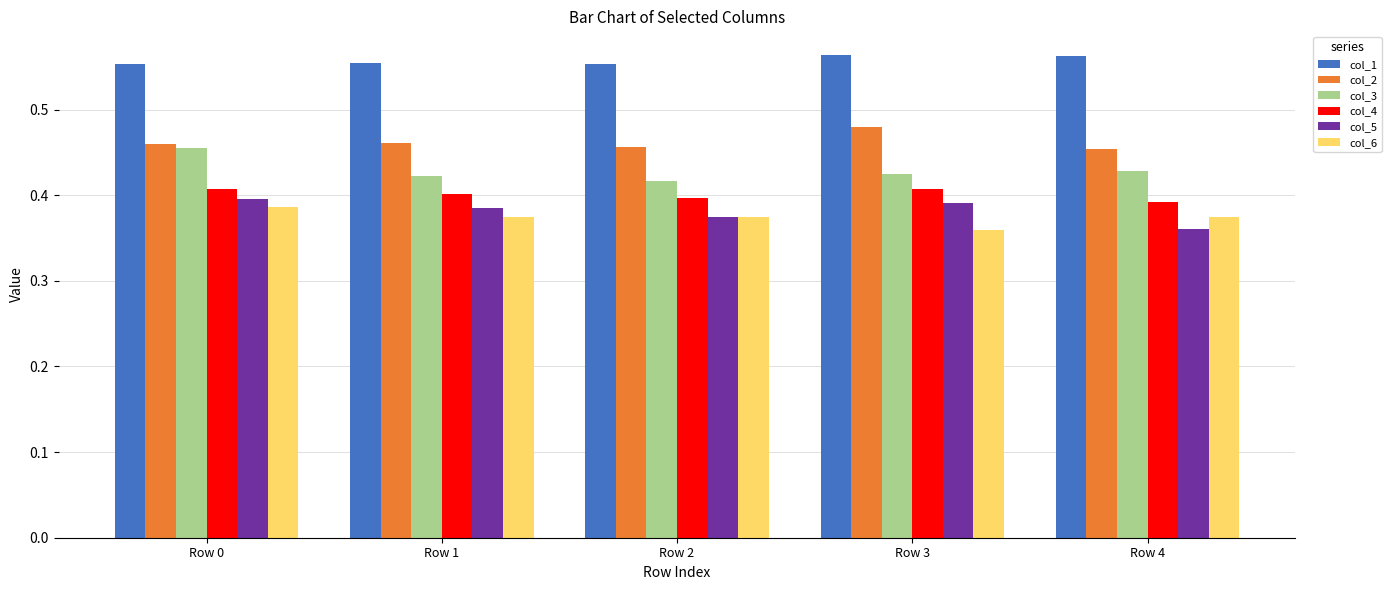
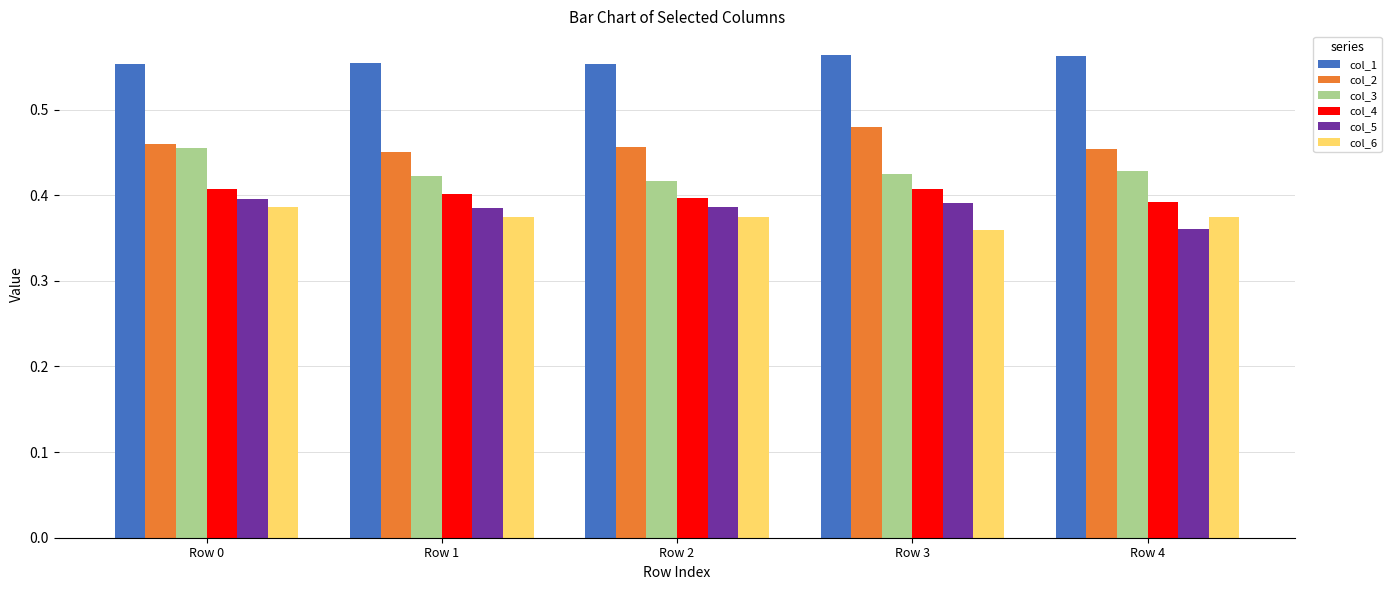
col_2, Row 1: 0.46 -> 0.45
col_5, Row 2: 0.37 -> 0.39
